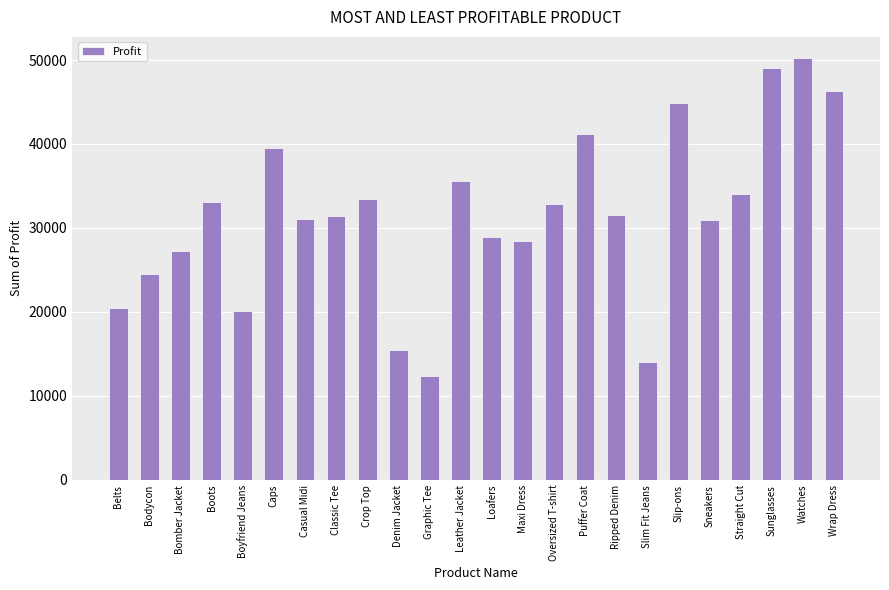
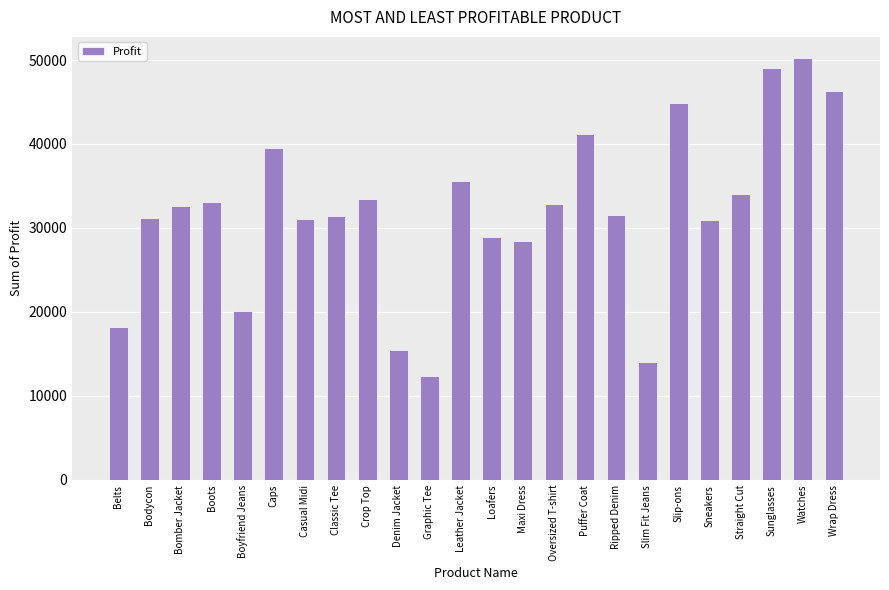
Belts: 20000 -> 18000
Bodycon: 25000 -> 31000
Bomber Jacket: 27000 -> 33000
